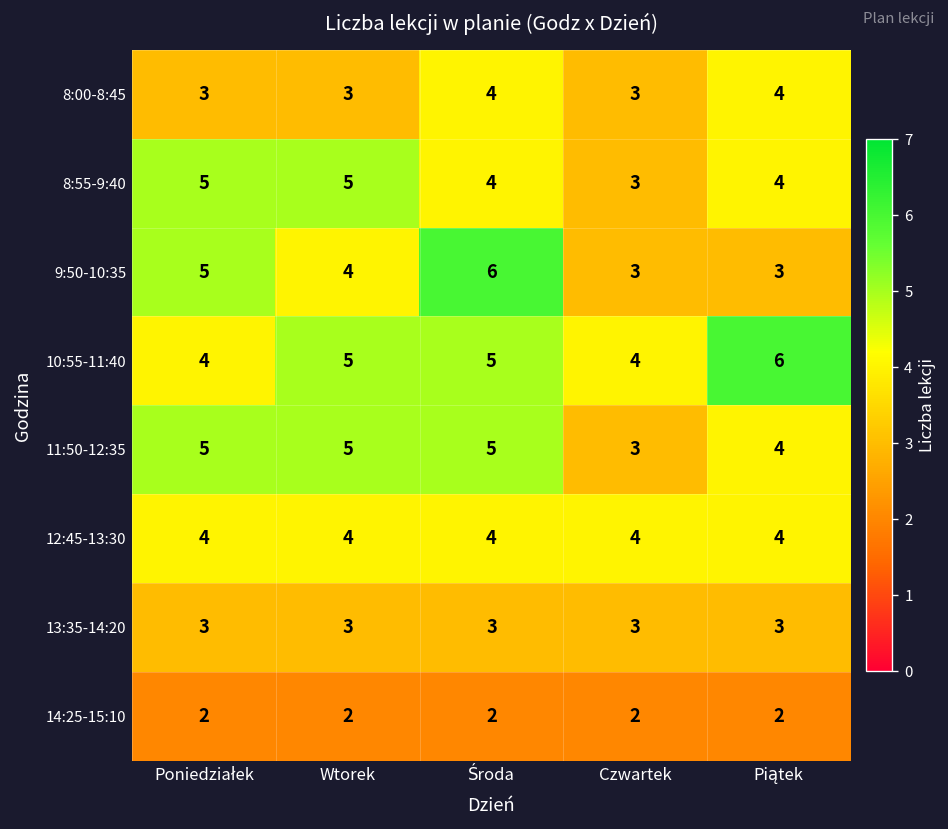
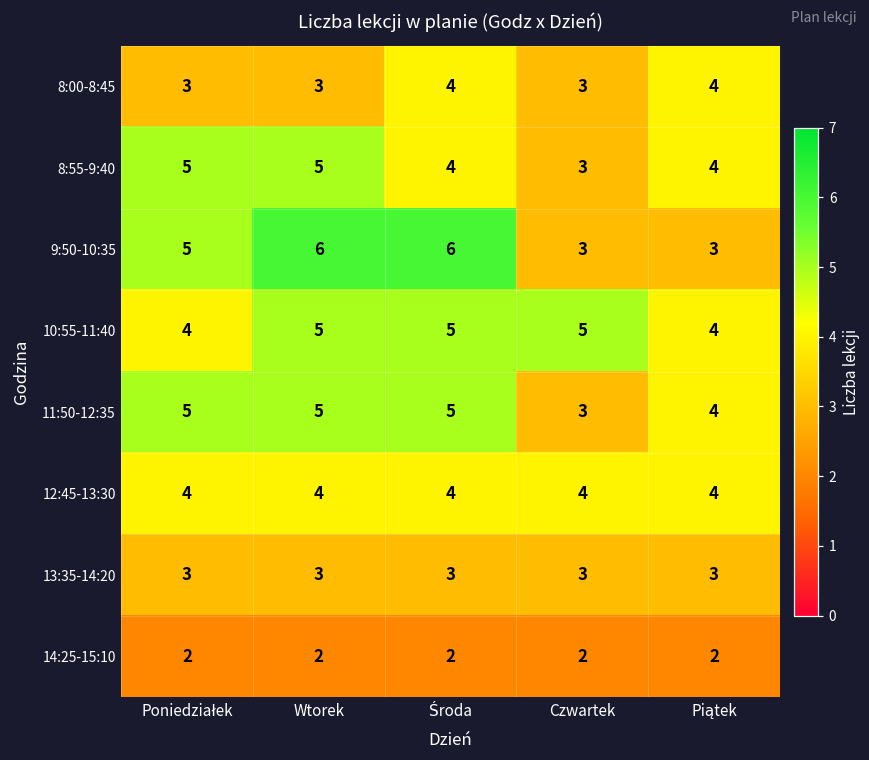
9:50-10:35, Wtorek: 4 -> 6
10:55-11:40, Czwartek: 4 -> 5
10:55-11:40, Piątek: 6 -> 4
